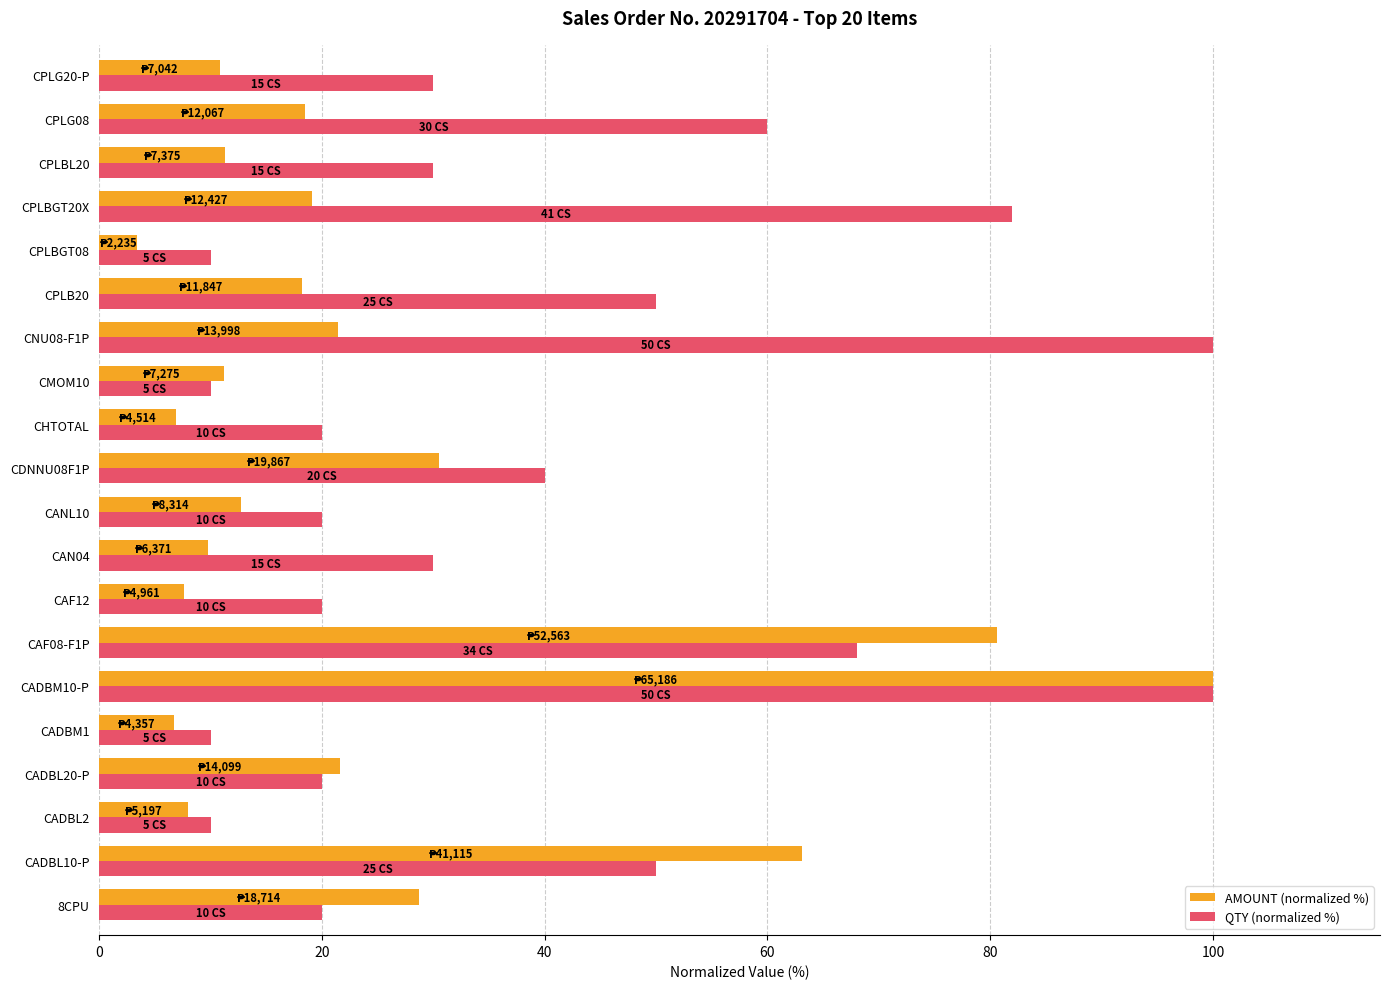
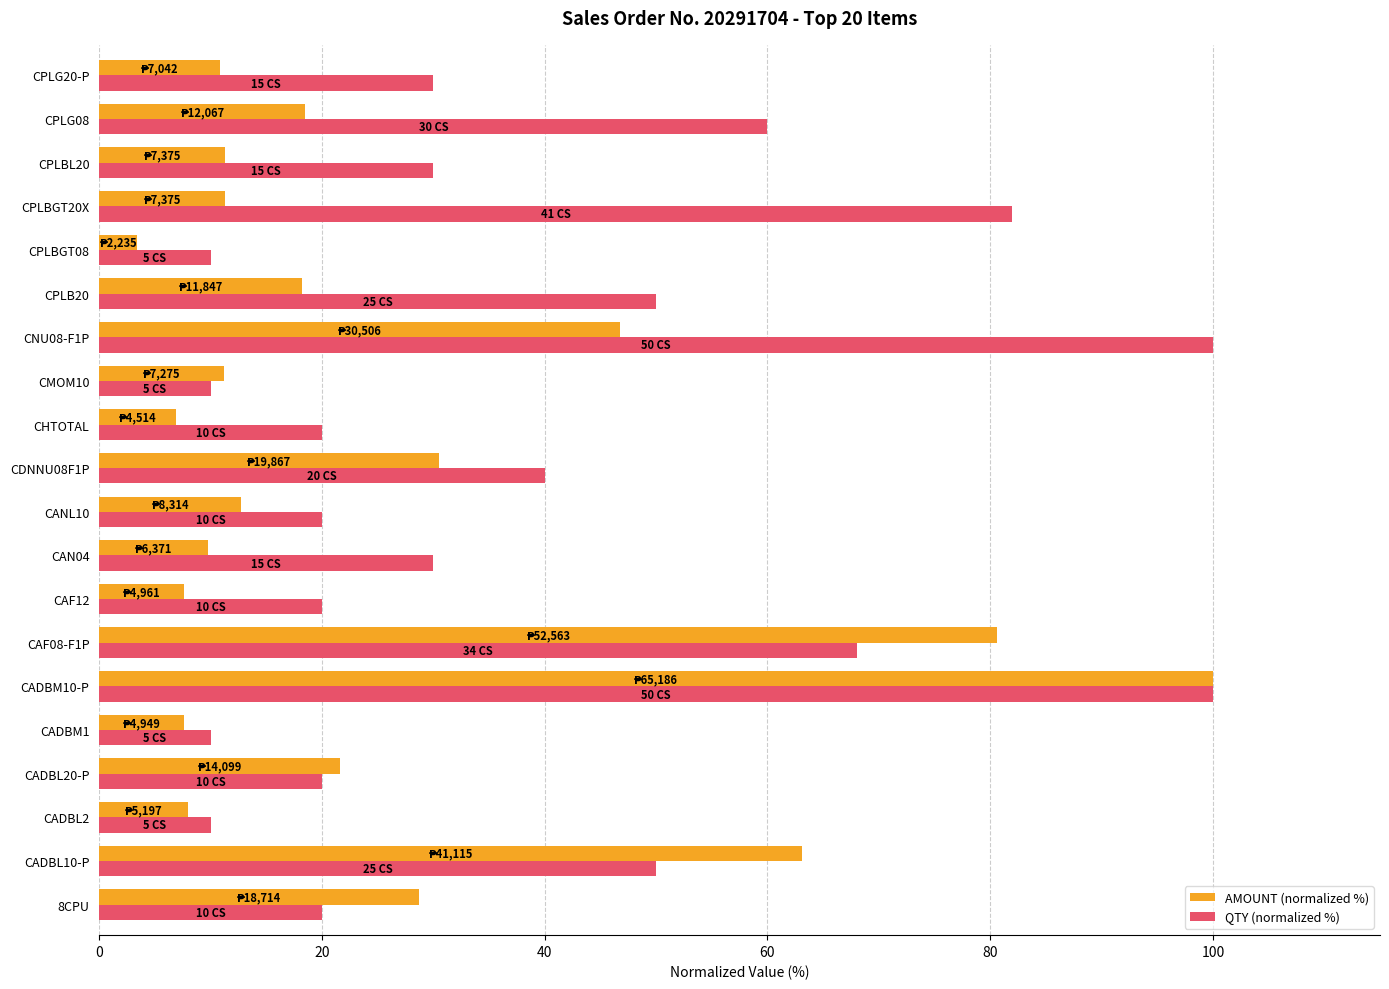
AMOUNT (normalized %), CPLBGT20X: 12,427 -> 7,375
AMOUNT (normalized %), CNU08-F1P: 13,998 -> 30,506
AMOUNT (normalized %), CADBM1: 4,357 -> 4,949
